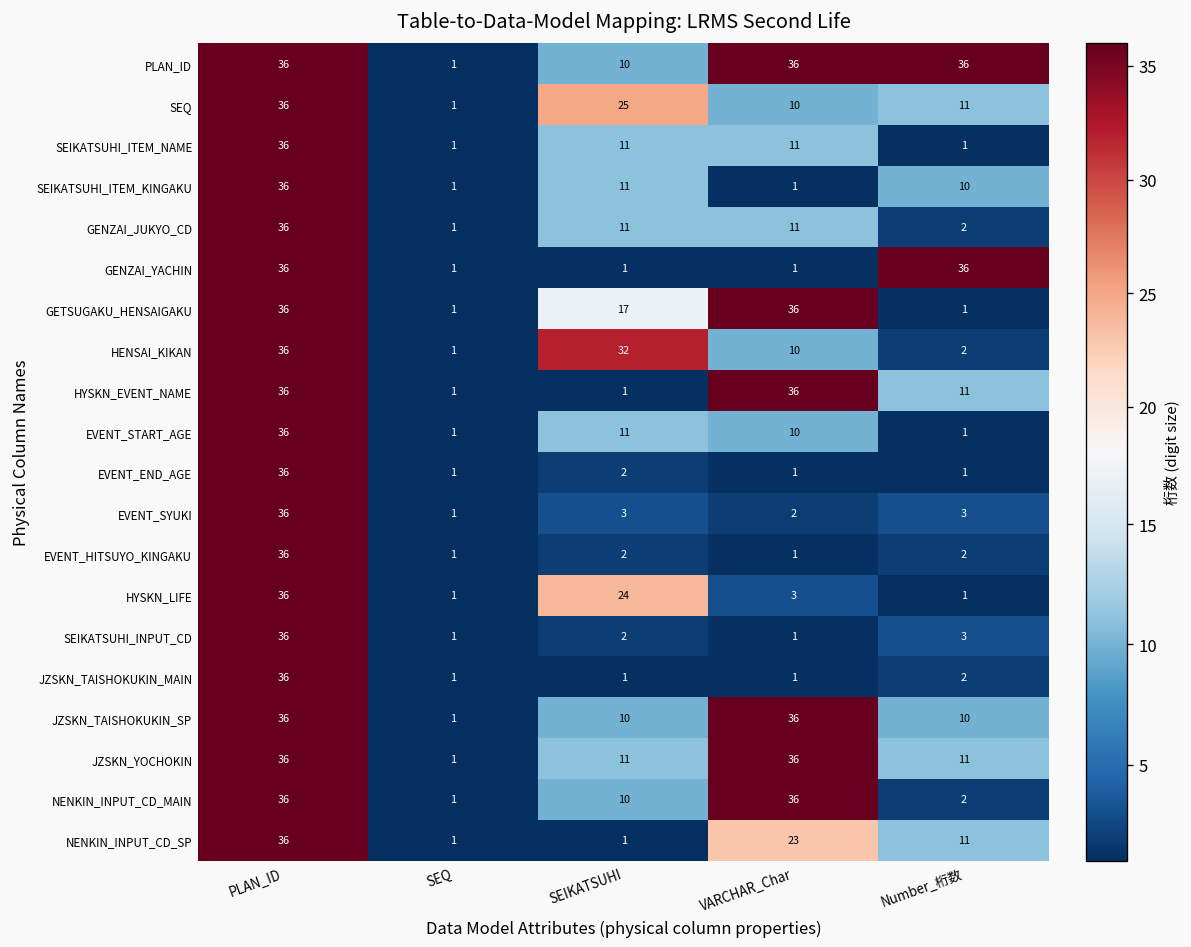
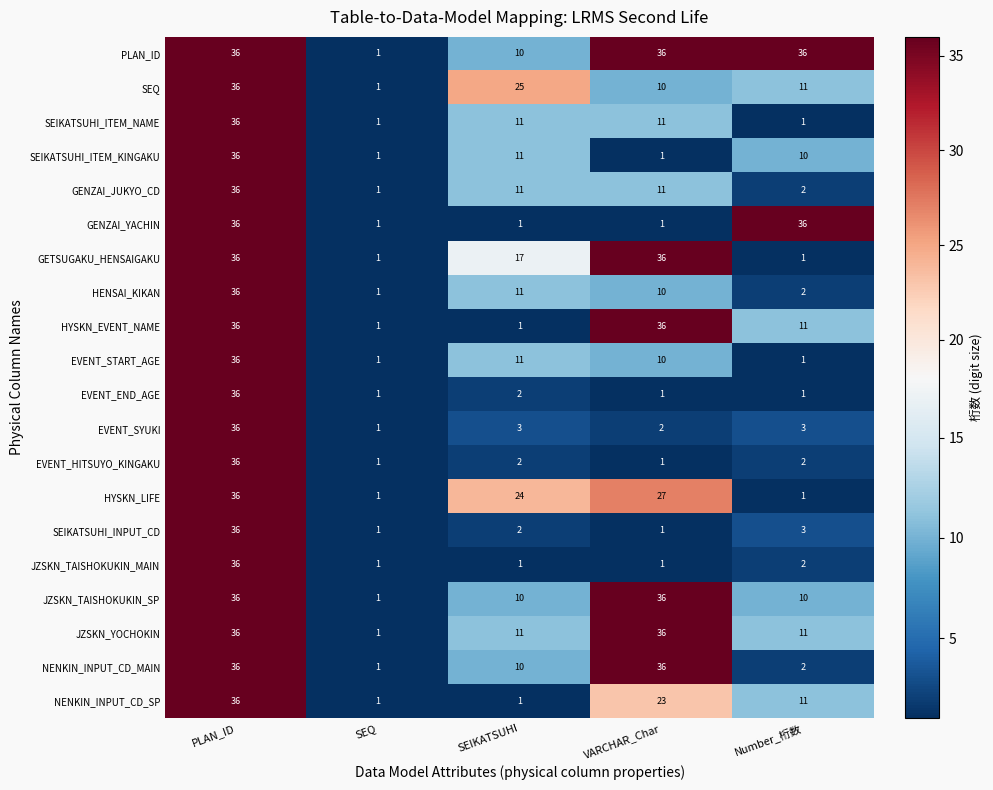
HENSAI_KIKAN, SEIKATSUHI: 32 -> 11
HYSKN_LIFE, VARCHAR_Char: 3 -> 27
